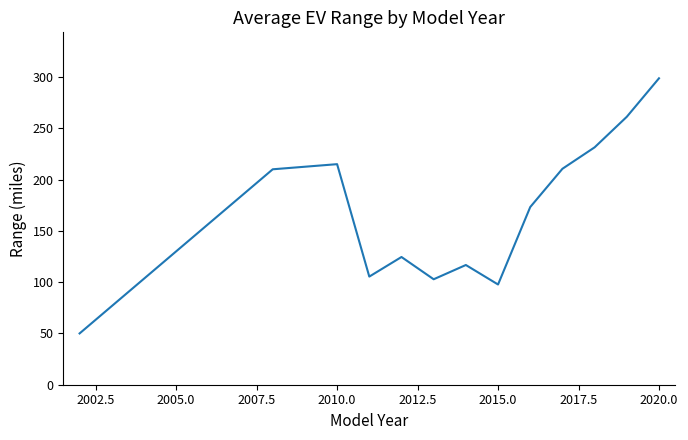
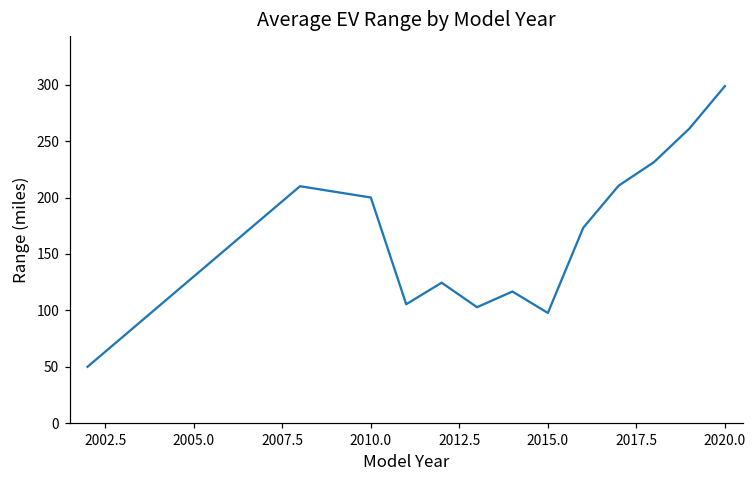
2010.0: 215 -> 200
